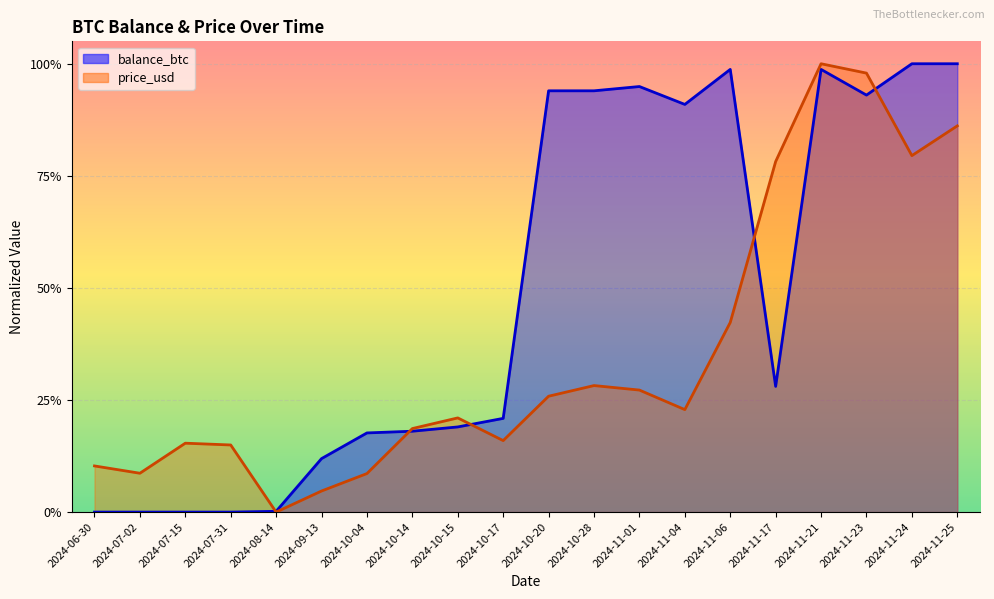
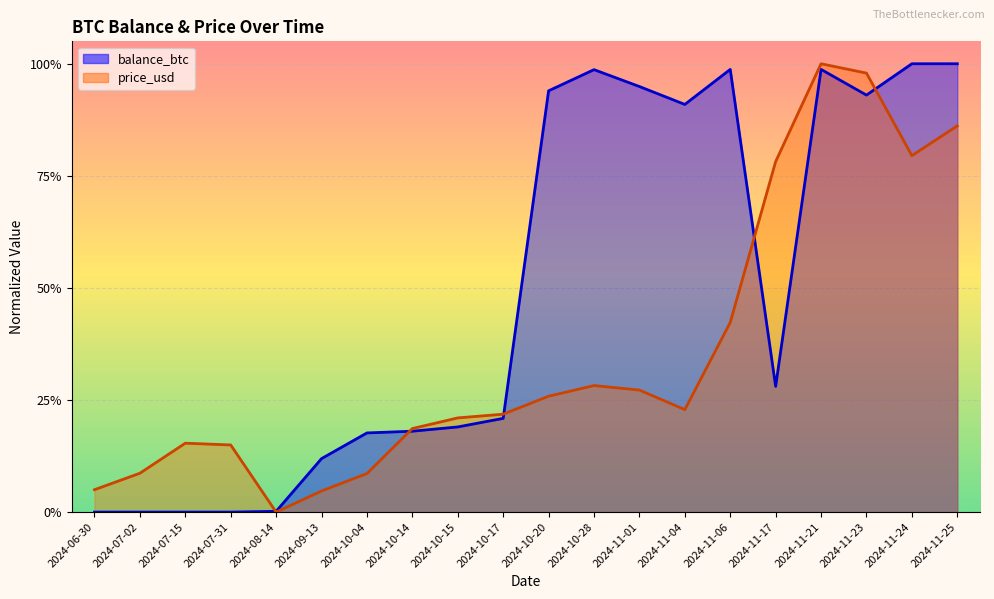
price_usd, 2024-06-30: 10% -> 5%
price_usd, 2024-10-17: 16% -> 22%
balance_btc, 2024-10-28: 94% -> 99%
